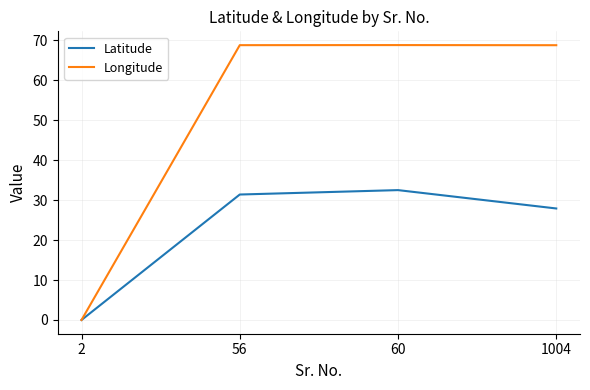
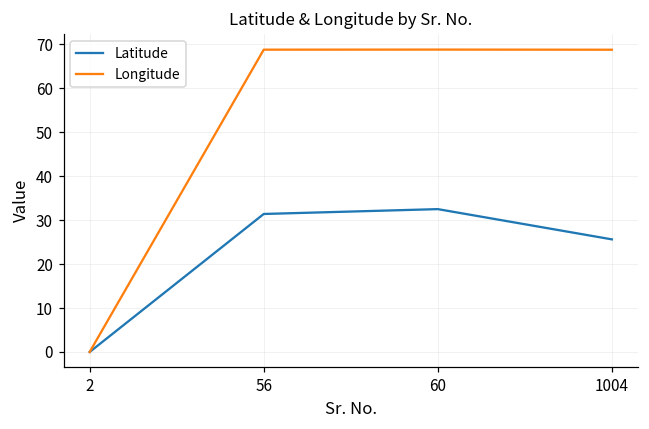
Latitude, 1004: 28 -> 26
